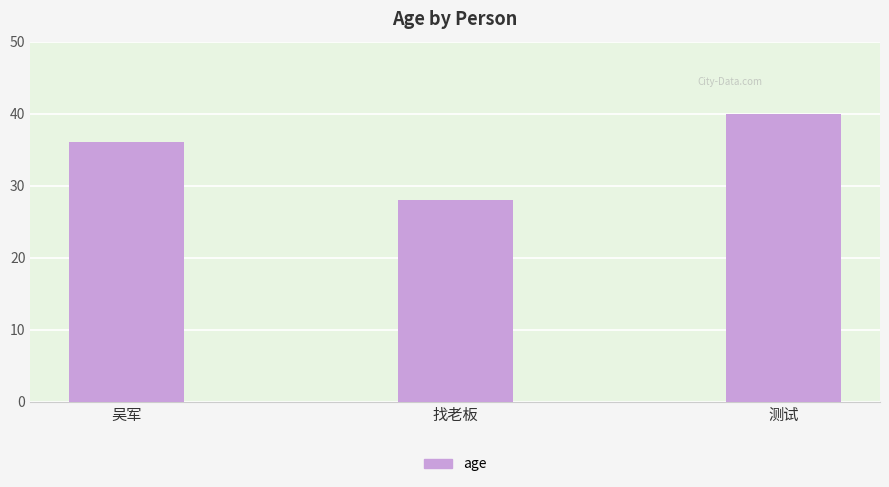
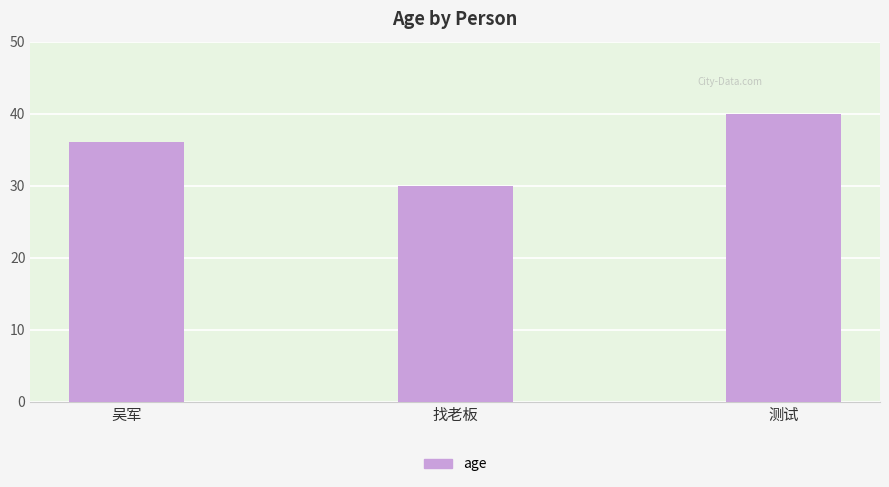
找老板: 28 -> 30
